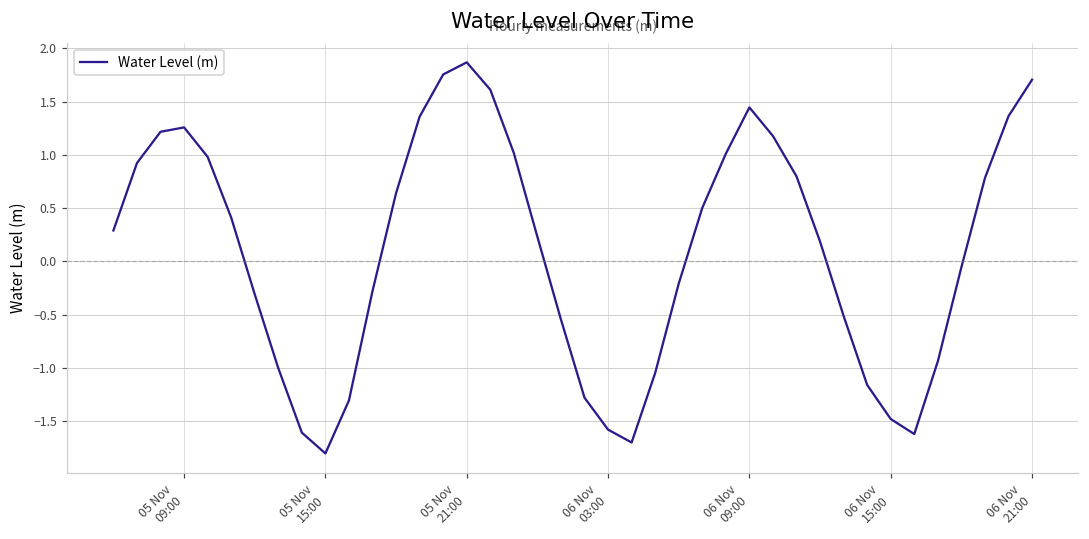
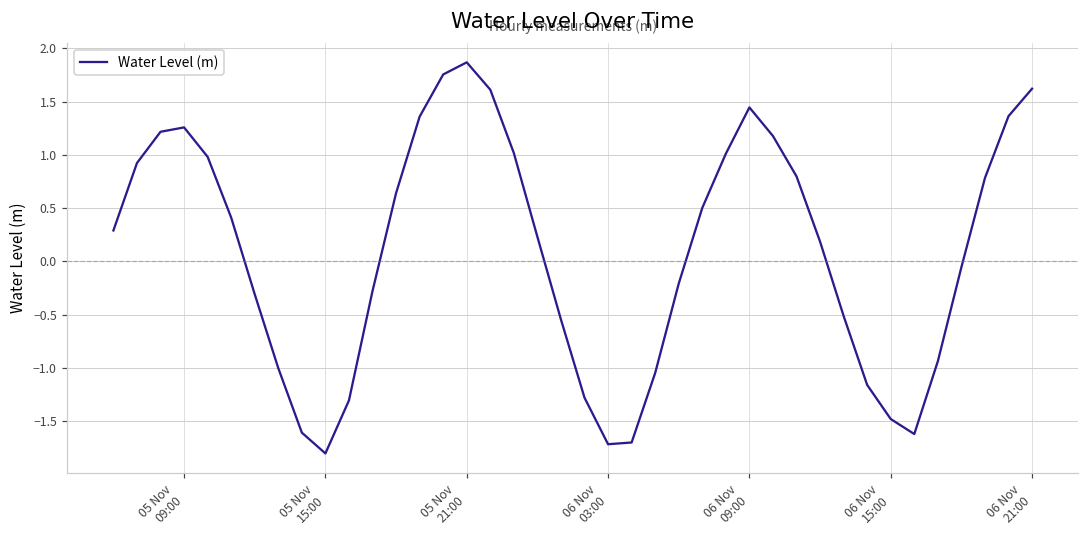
06 Nov 03:00: -1.6 -> -1.7
06 Nov 21:00: 1.7 -> 1.6
